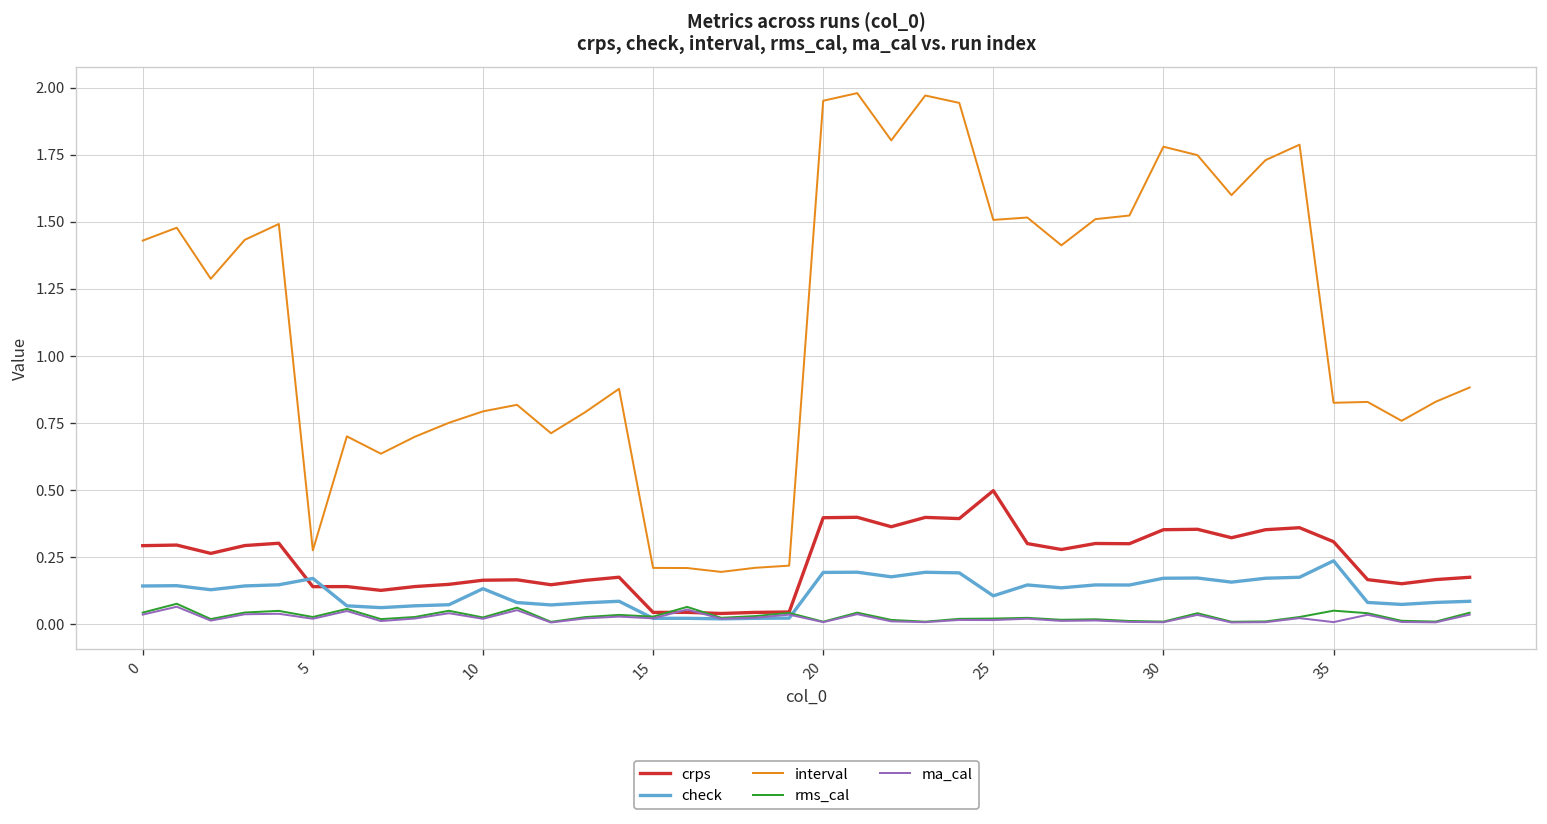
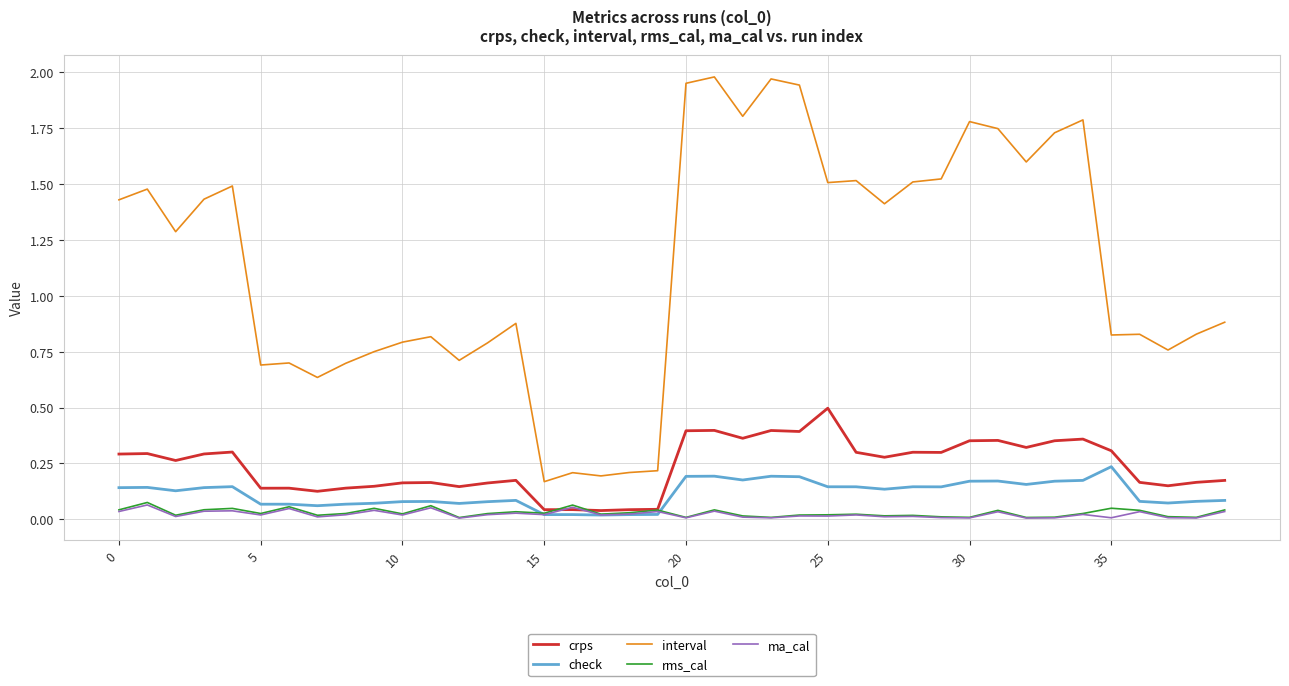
check, 5: 0.17 -> 0.07
interval, 5: 0.27 -> 0.69
check, 10: 0.13 -> 0.08
interval, 15: 0.21 -> 0.17
check, 25: 0.10 -> 0.15
